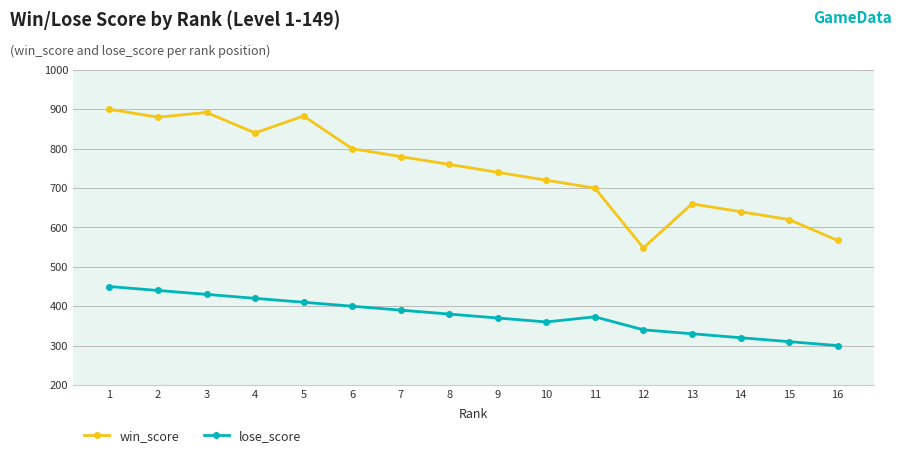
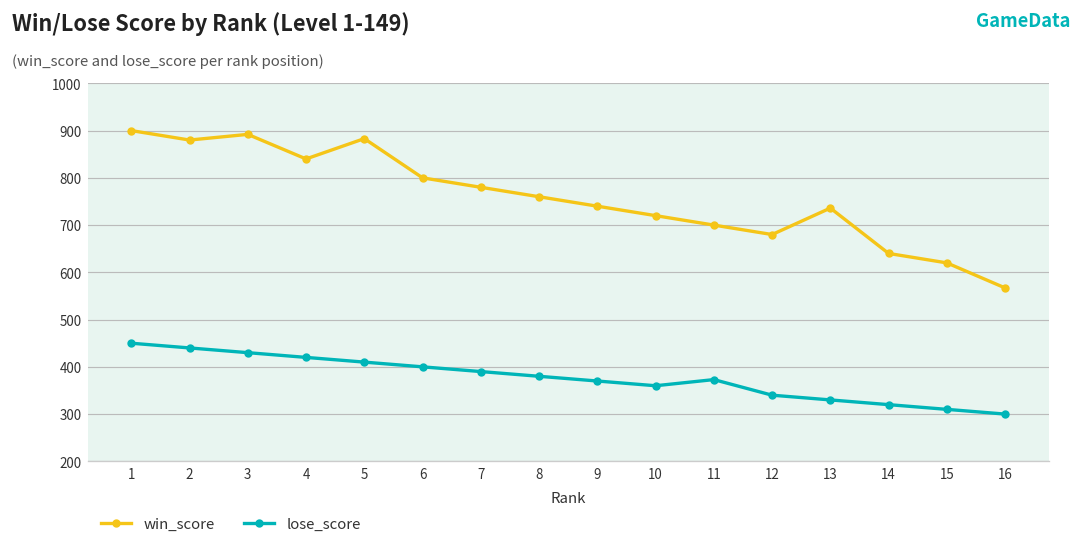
win_score, 12: 550 -> 680
win_score, 13: 660 -> 740
